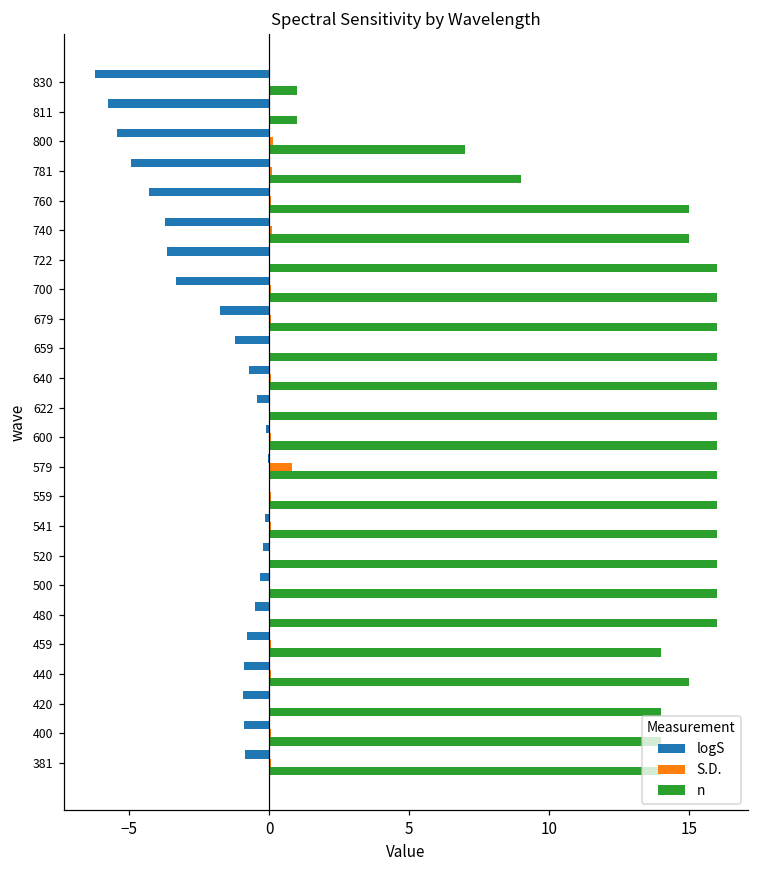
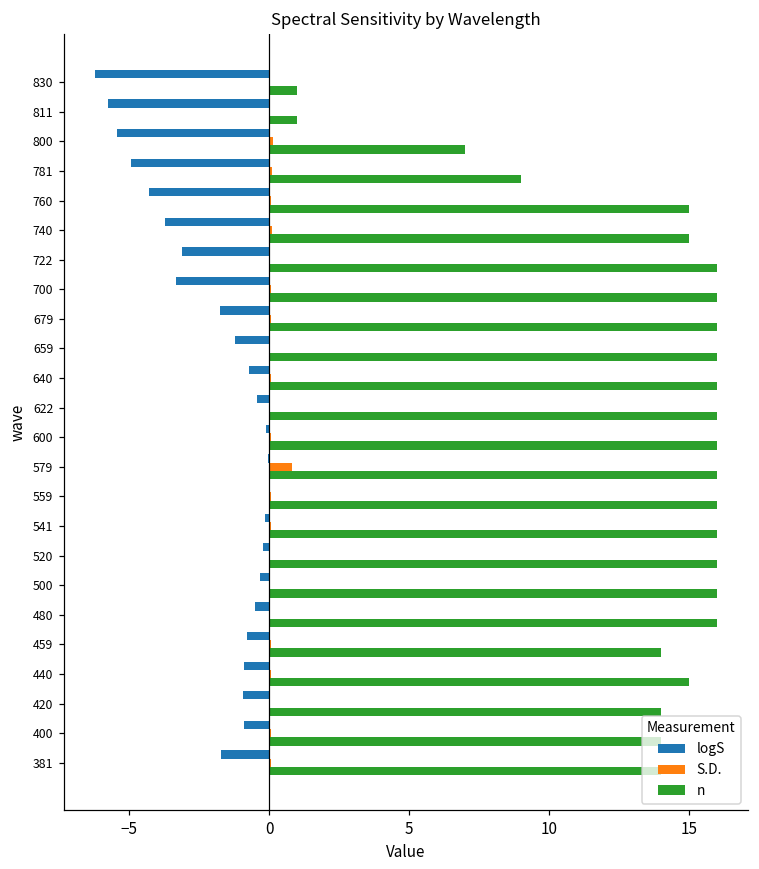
logS, 722: -3.7 -> -3.1
logS, 381: -0.9 -> -1.7
